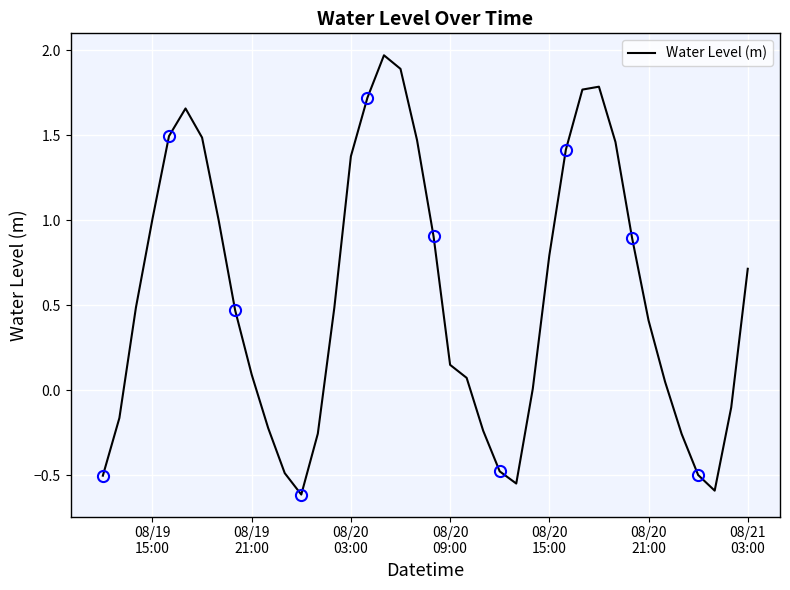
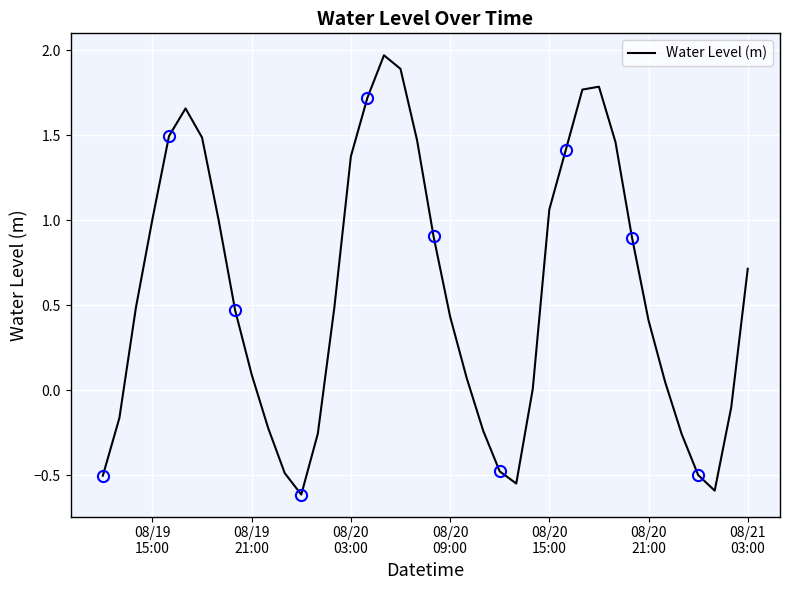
Water Level (m), 08/20 09:00: 0.15 -> 0.43
Water Level (m), 08/20 15:00: 0.79 -> 1.06
